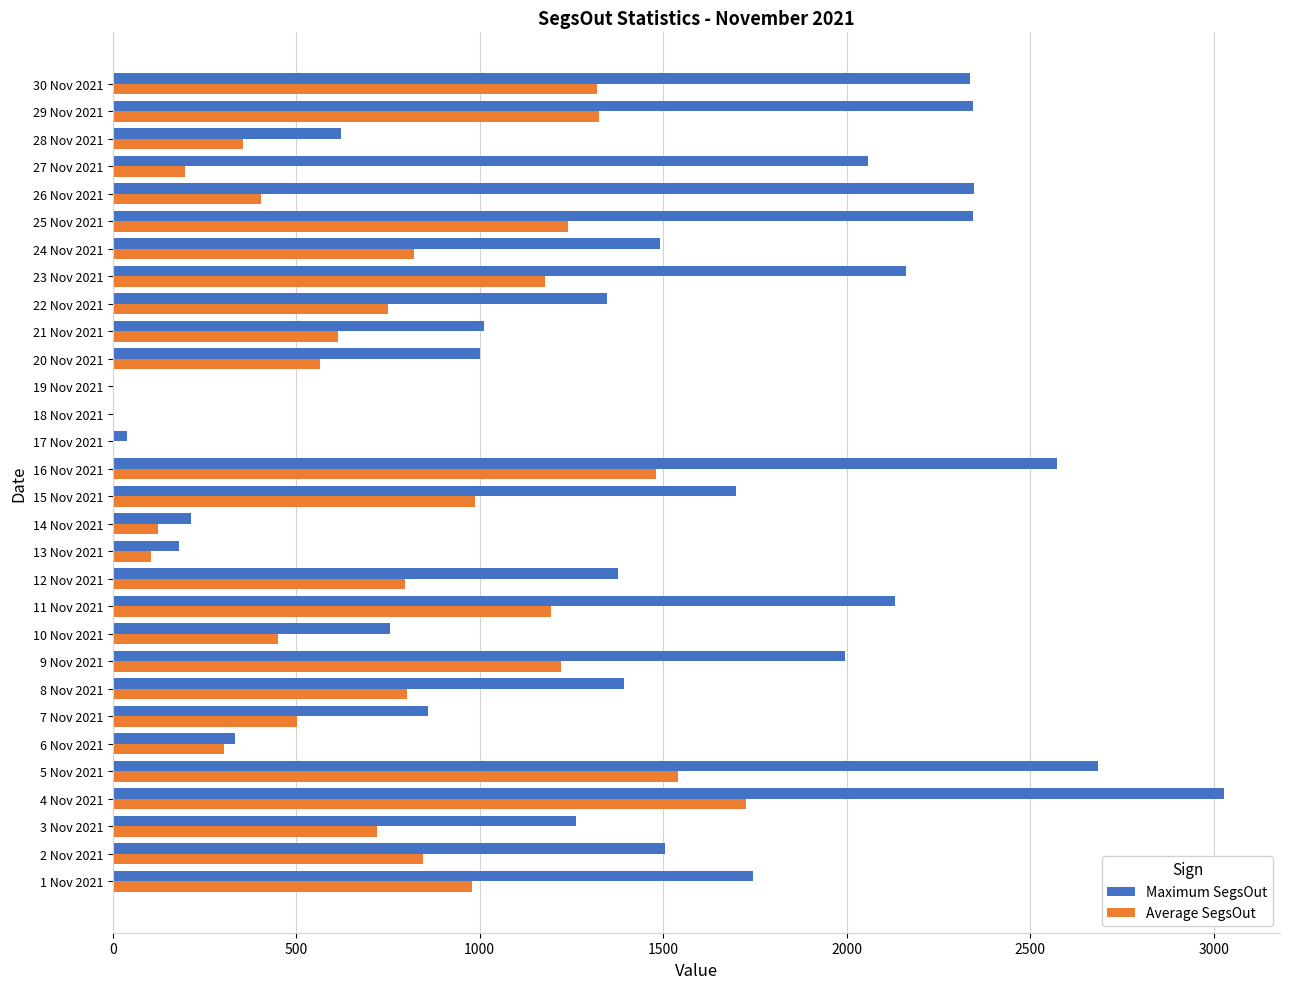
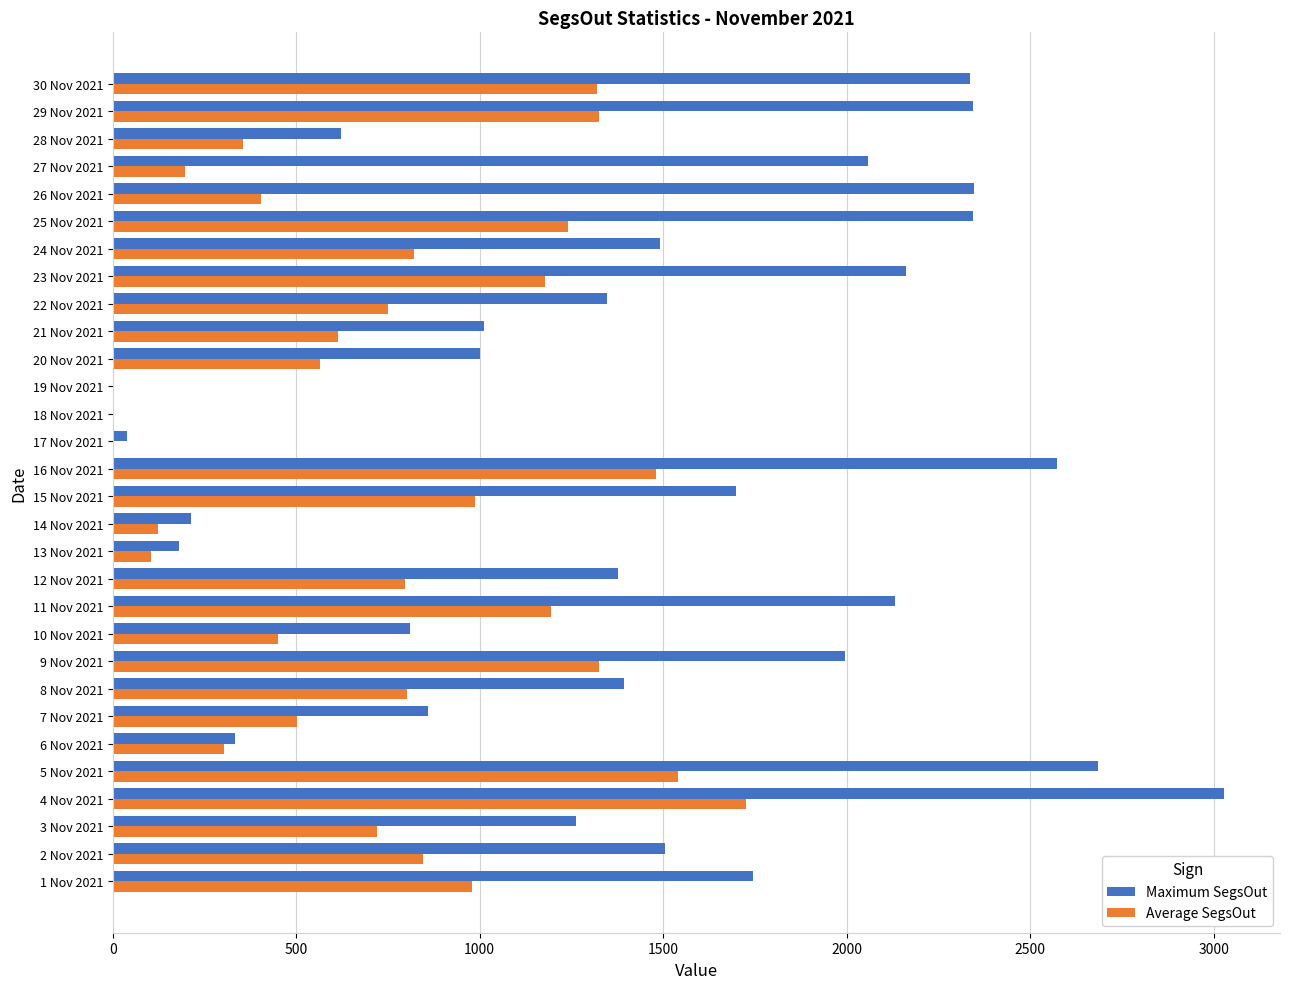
Maximum SegsOut, 10 Nov 2021: 750 -> 810
Average SegsOut, 9 Nov 2021: 1220 -> 1320
